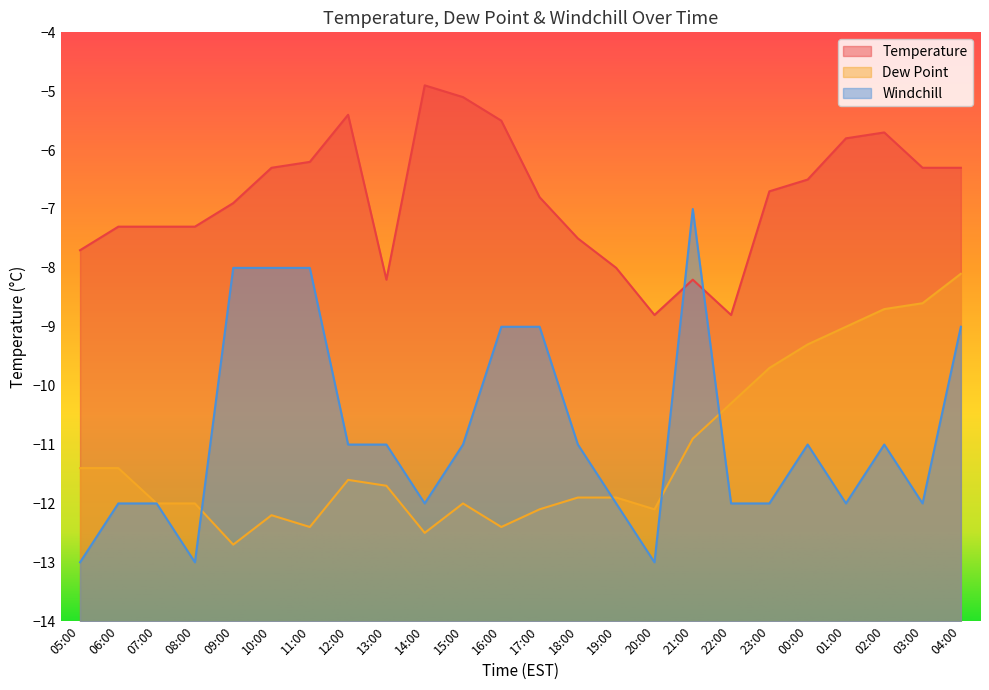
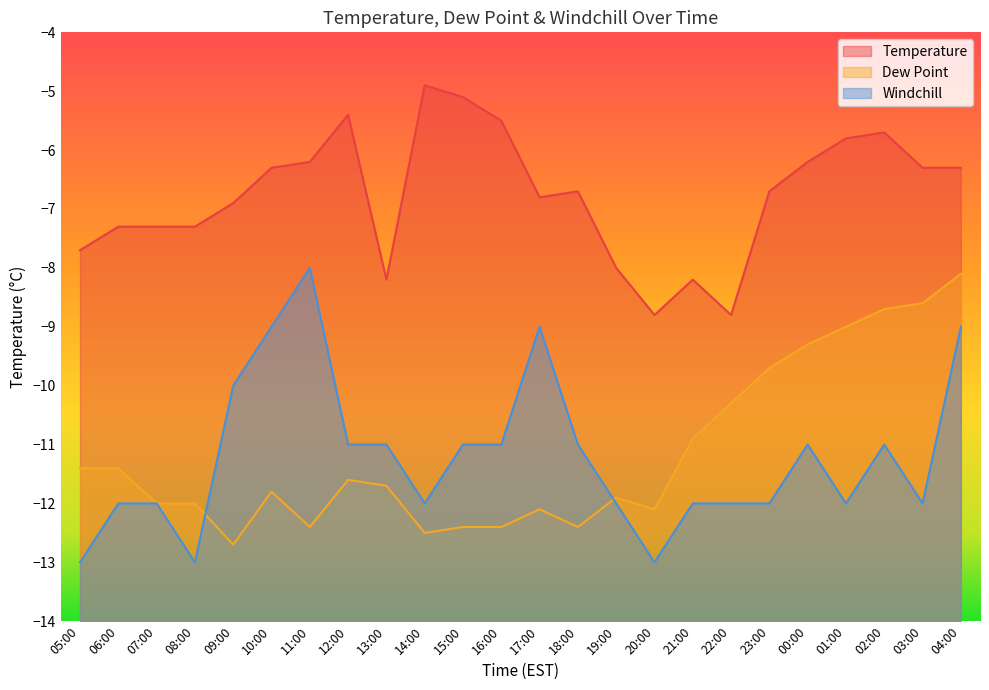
Windchill, 09:00: -8 -> -10
Dew Point, 10:00: -12.2 -> -11.8
Windchill, 10:00: -8 -> -9
Dew Point, 15:00: -12.0 -> -12.4
Windchill, 16:00: -9 -> -11
Temperature, 18:00: -7.5 -> -6.7
Dew Point, 18:00: -11.9 -> -12.4
Windchill, 21:00: -7 -> -12
Temperature, 00:00: -6.5 -> -6.2
